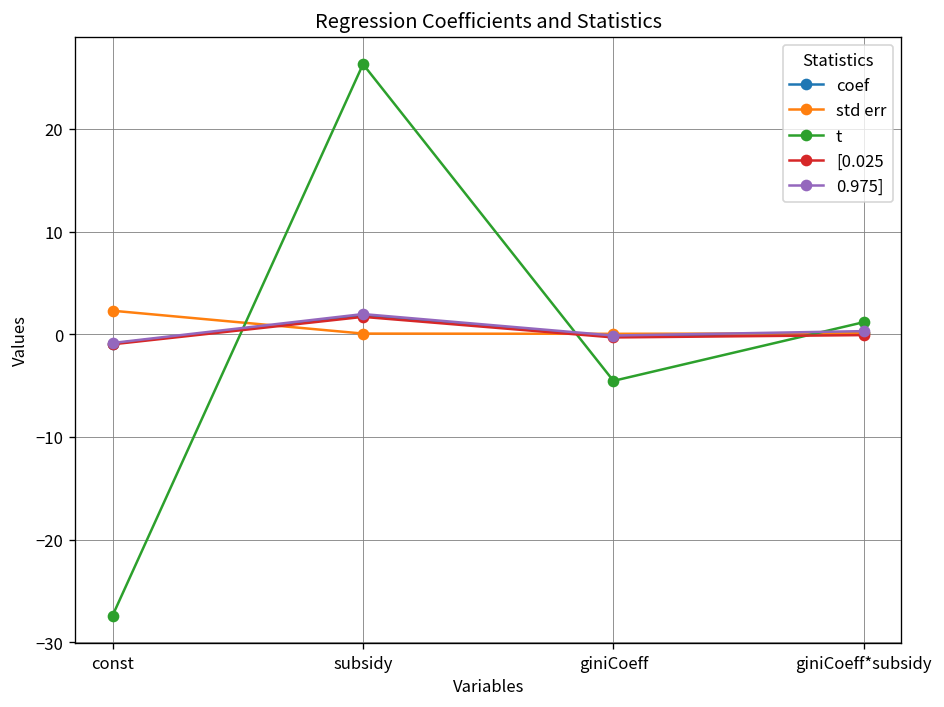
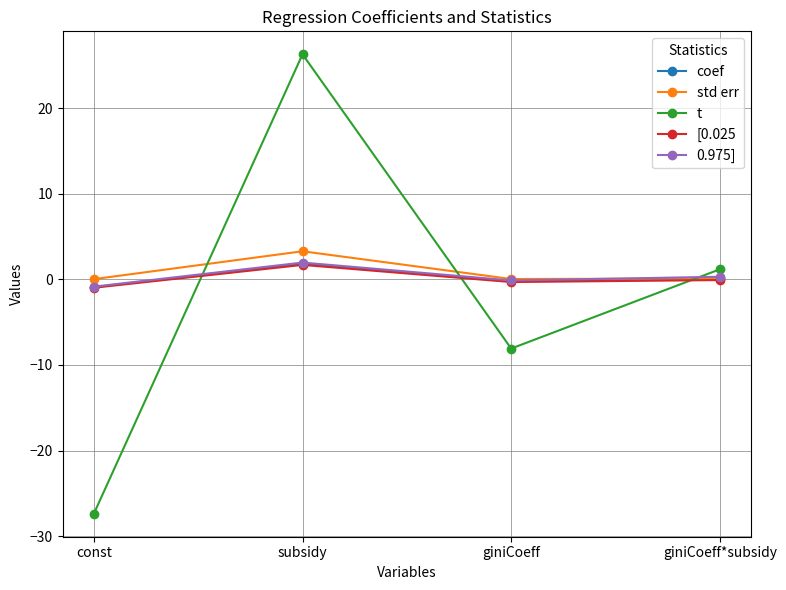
std err, const: 2 -> 0
std err, subsidy: 0 -> 3
t, giniCoeff: -5 -> -8
